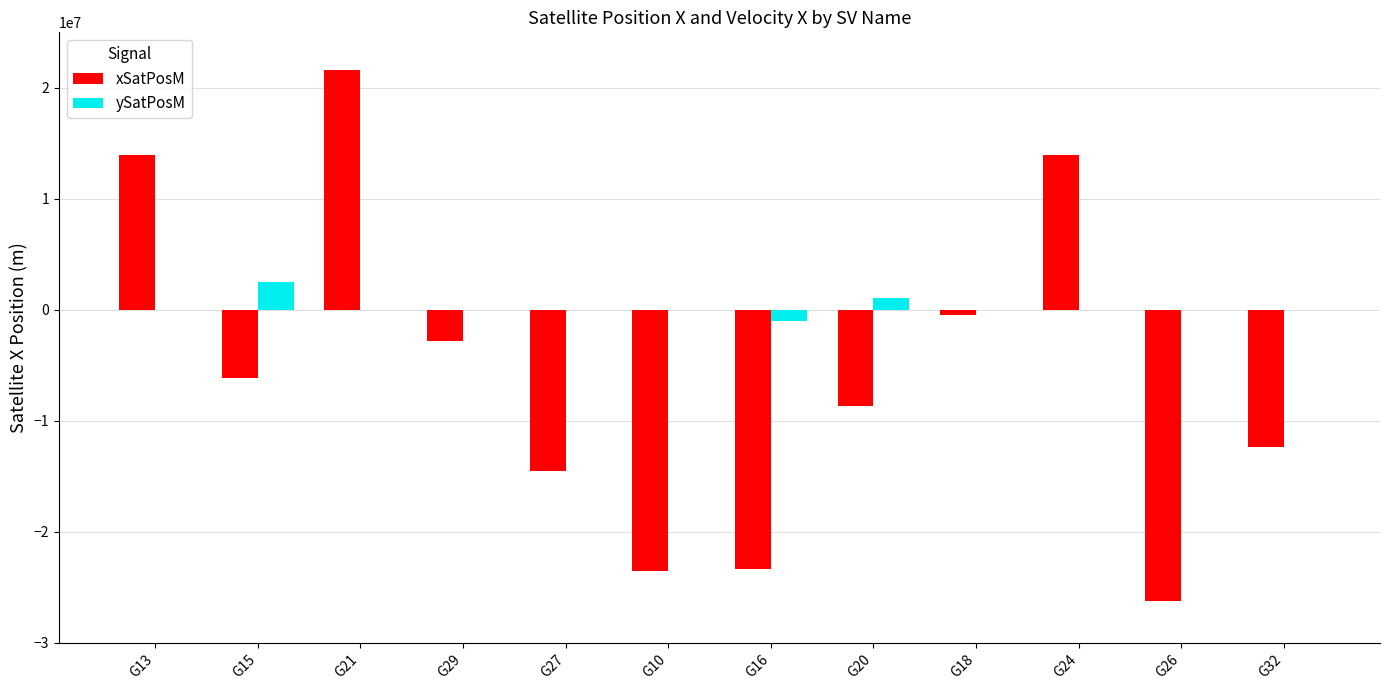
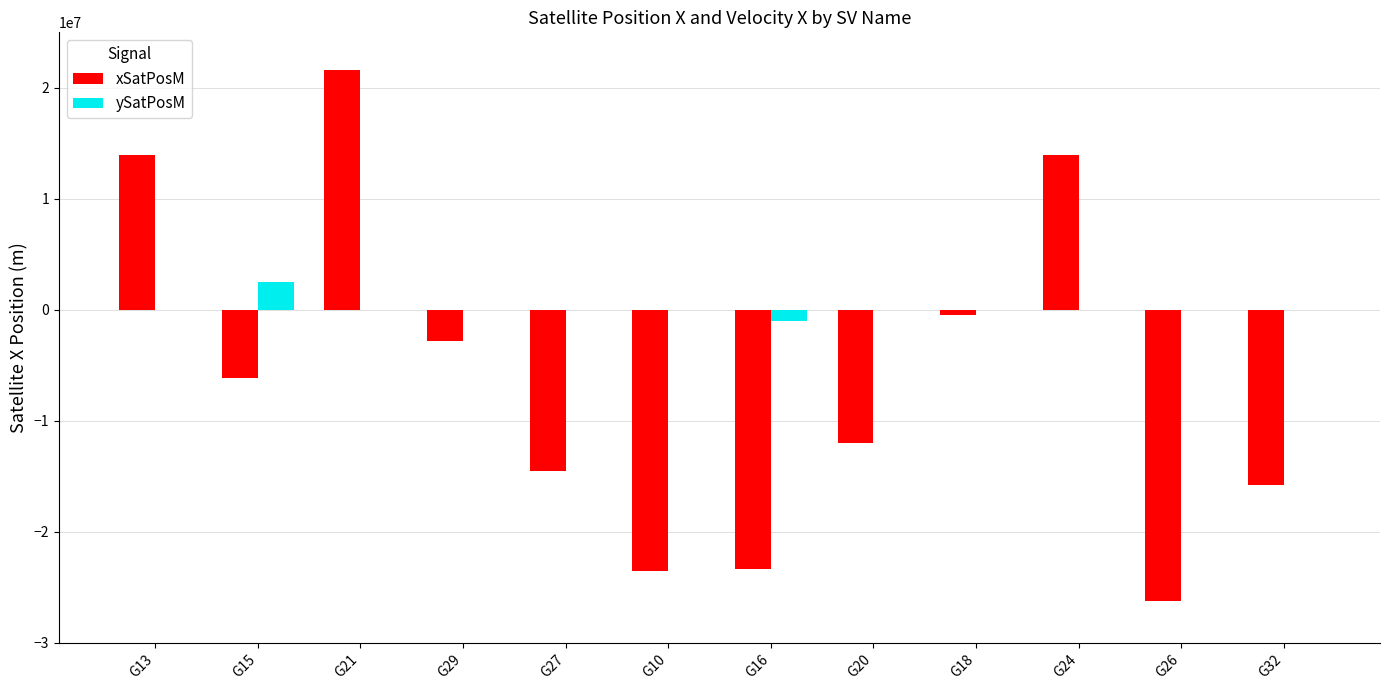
xSatPosM, G20: -8600000 -> -12000000
ySatPosM, G20: 1100000 -> 0
xSatPosM, G32: -12300000 -> -15800000
